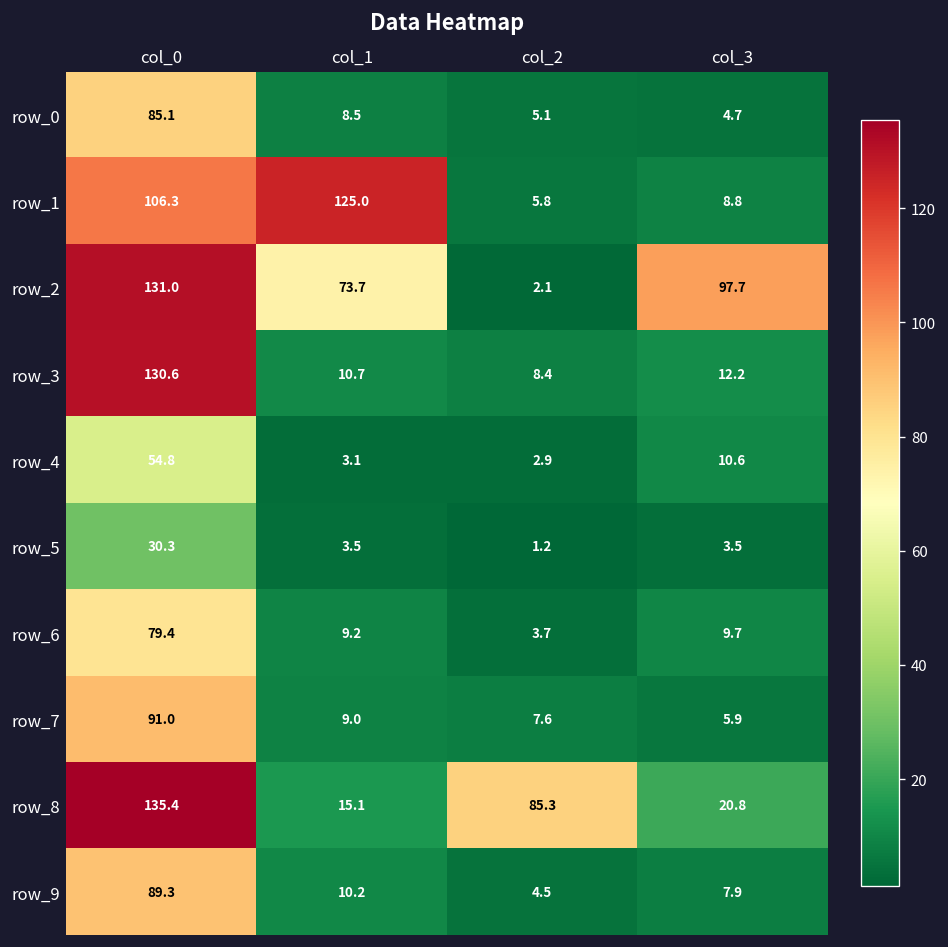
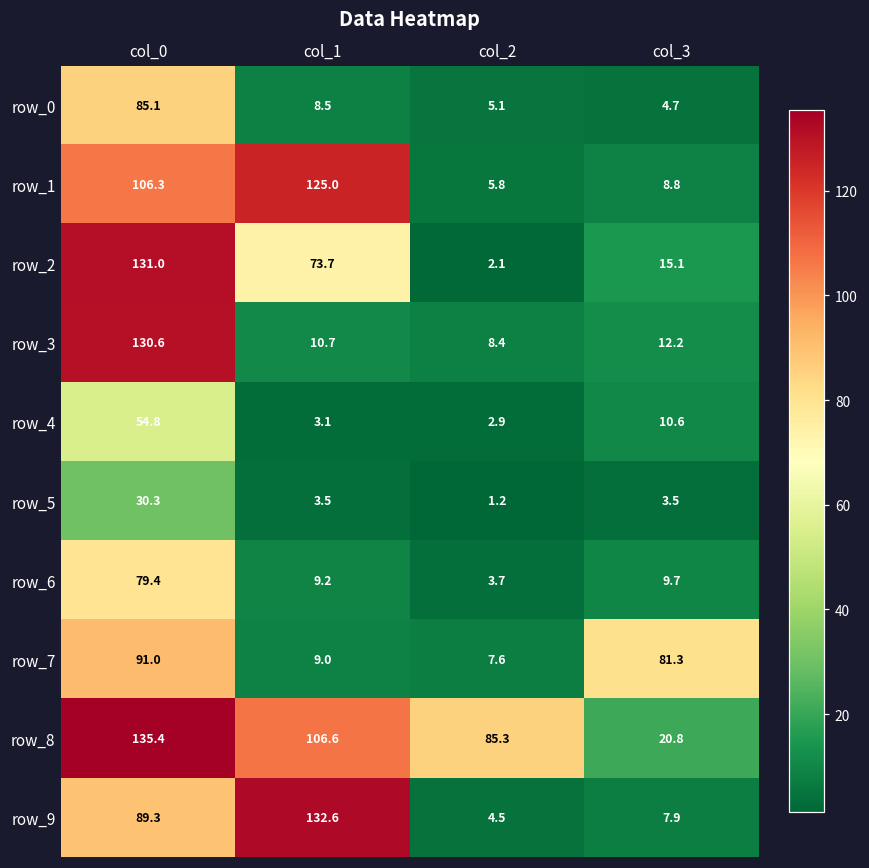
row_2, col_3: 97.7 -> 15.1
row_7, col_3: 5.9 -> 81.3
row_8, col_1: 15.1 -> 106.6
row_9, col_1: 10.2 -> 132.6
